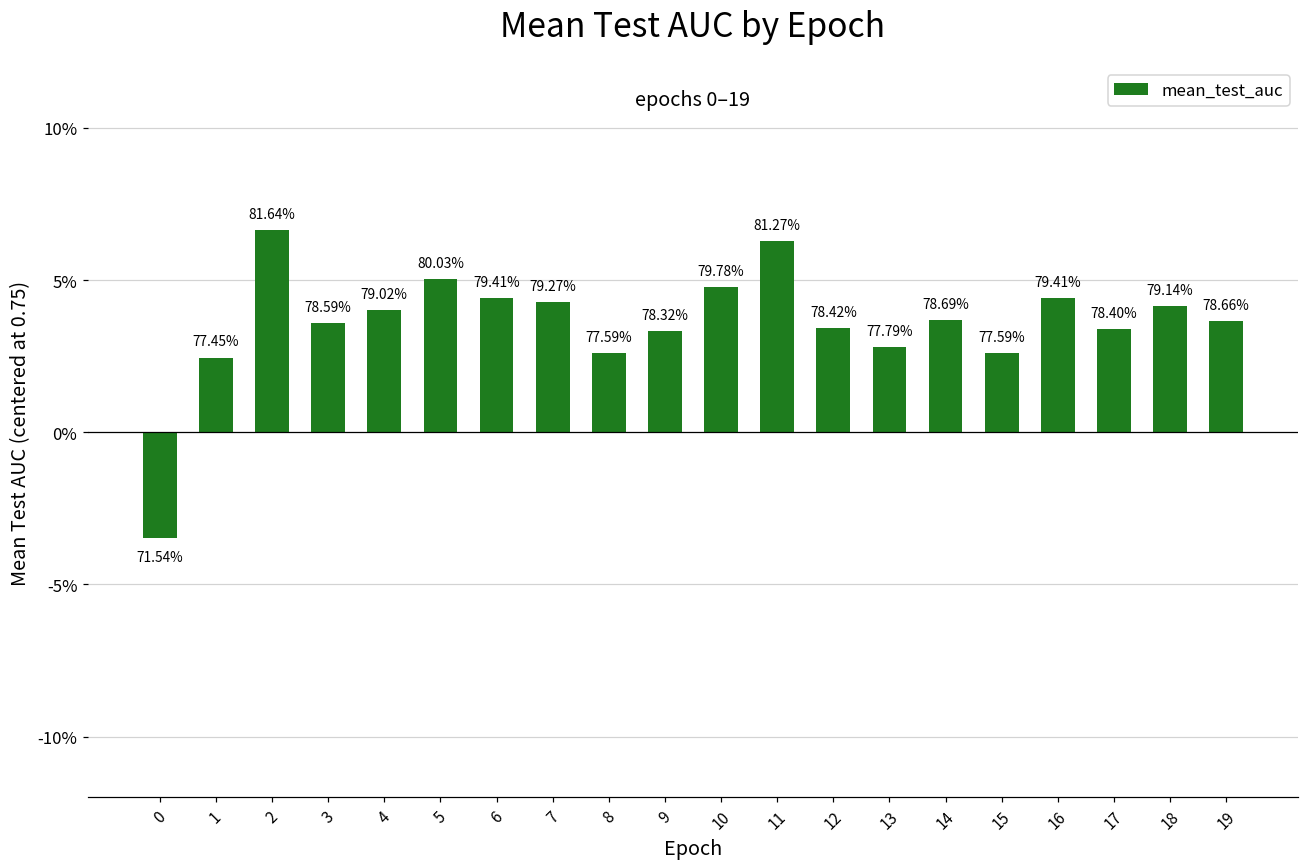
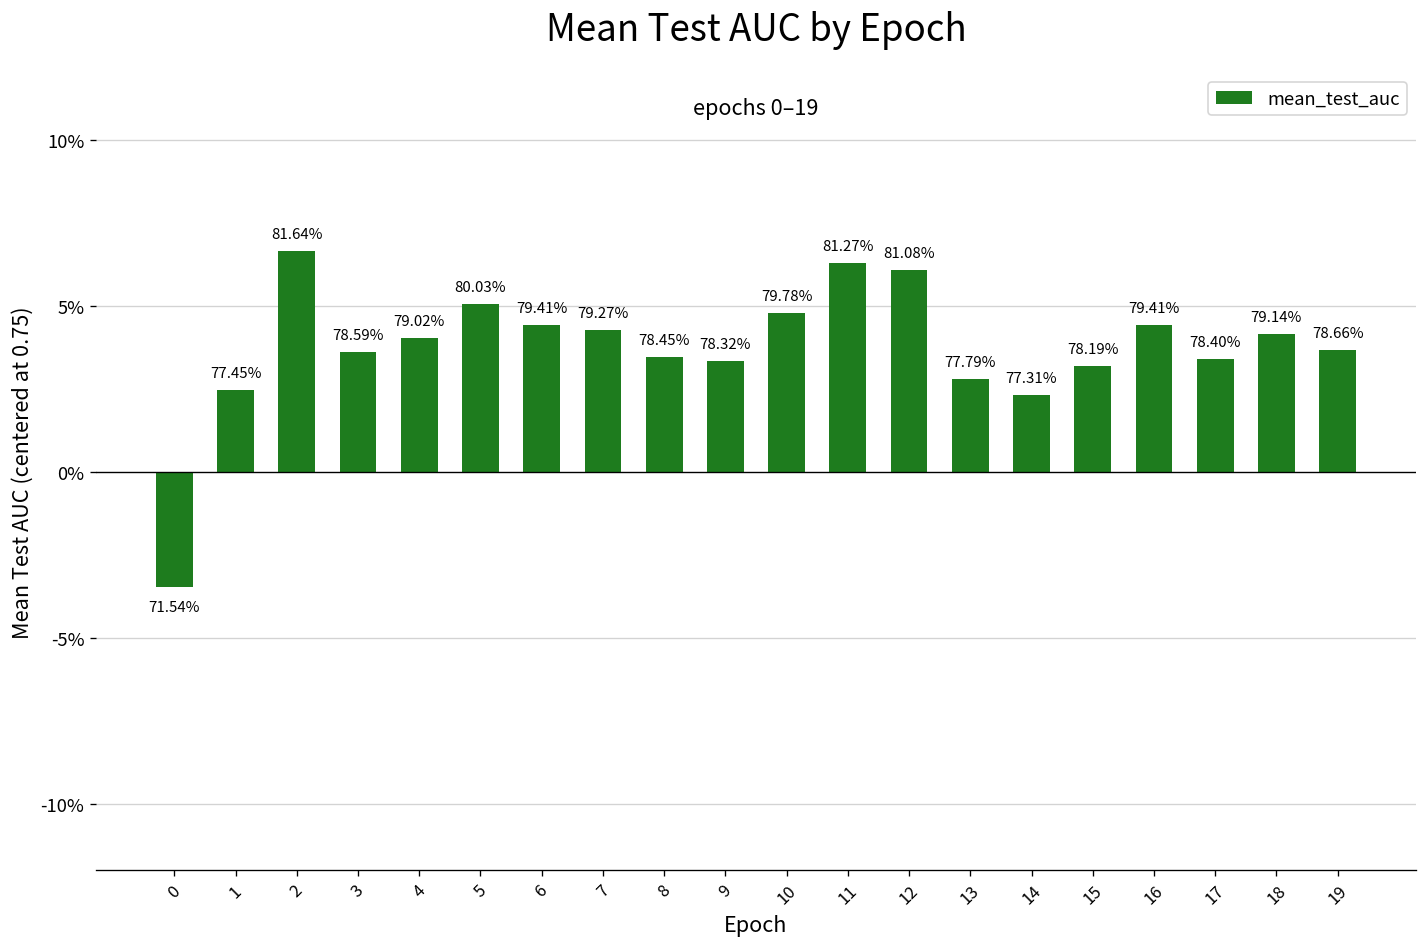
8: 77.59% -> 78.45%
12: 78.42% -> 81.08%
14: 78.69% -> 77.31%
15: 77.59% -> 78.19%
